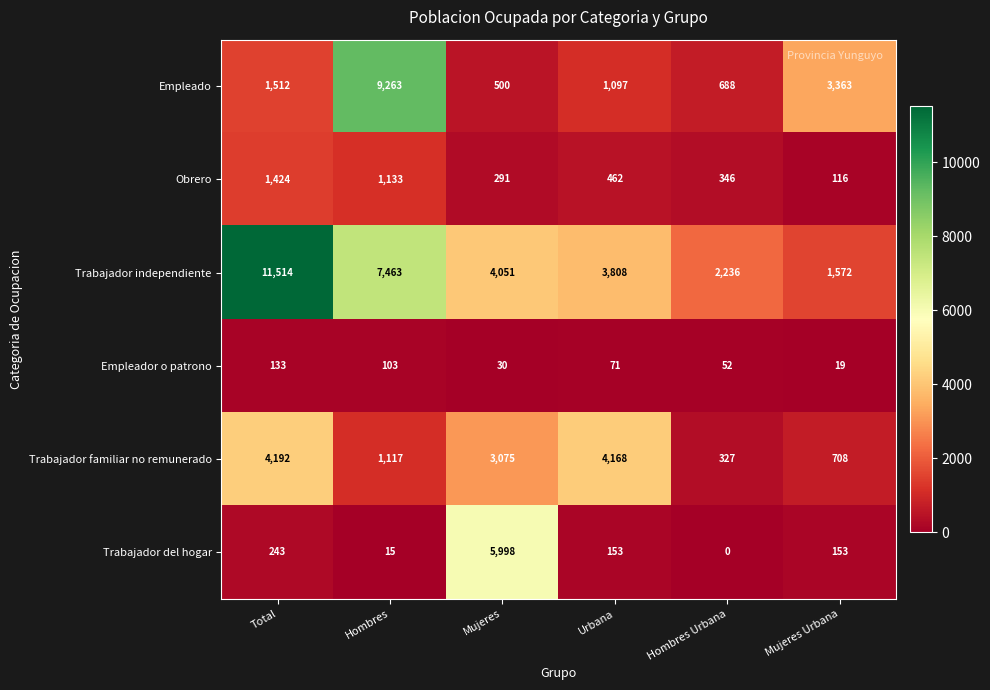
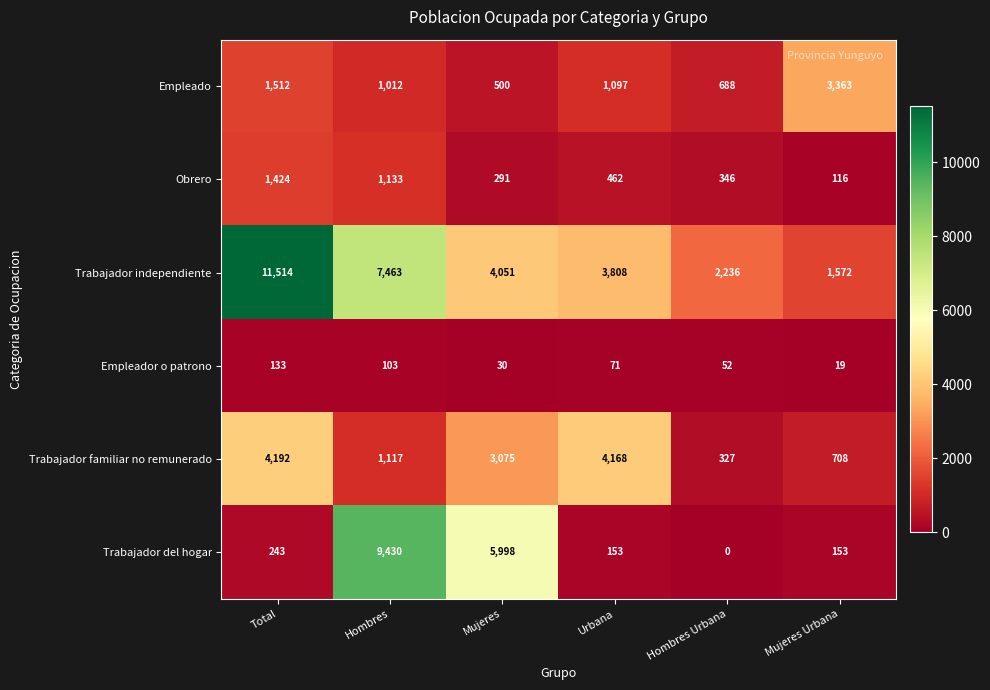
Empleado, Hombres: 9,263 -> 1,012
Trabajador del hogar, Hombres: 15 -> 9,430
